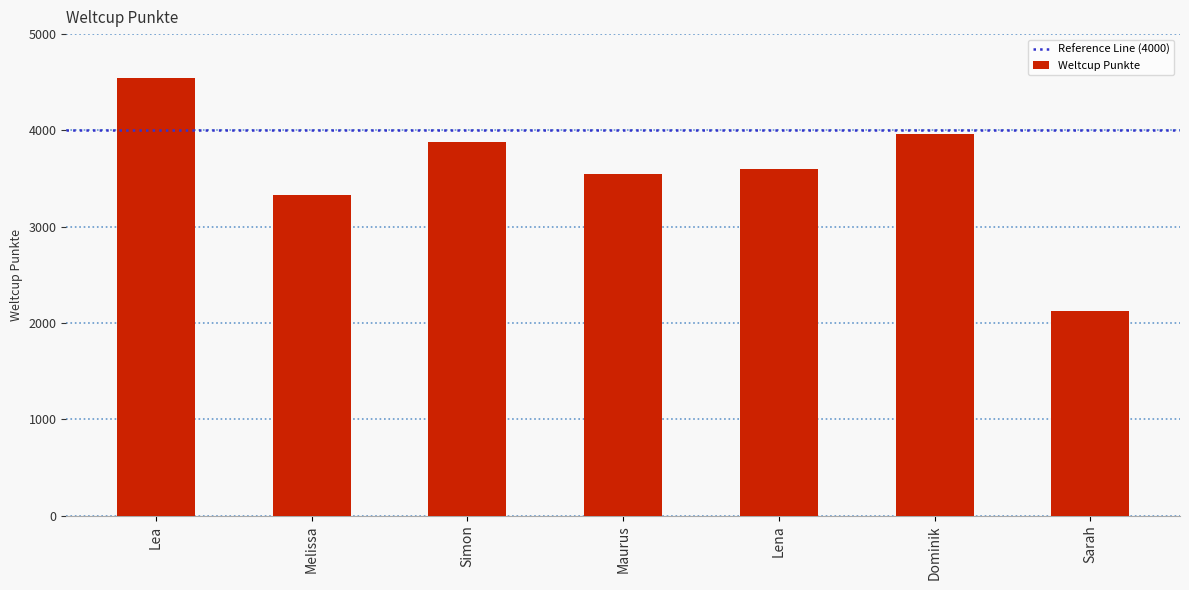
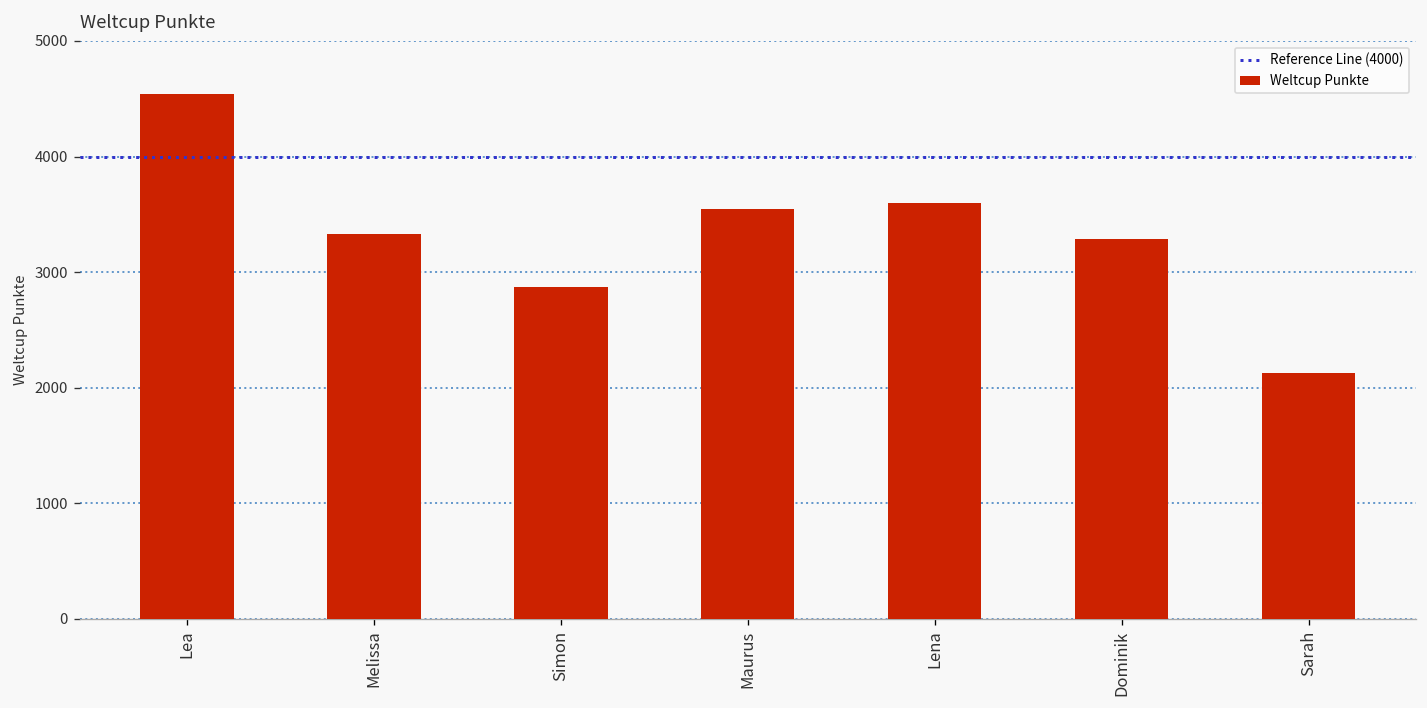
Simon: 3900 -> 2900
Dominik: 4000 -> 3300
